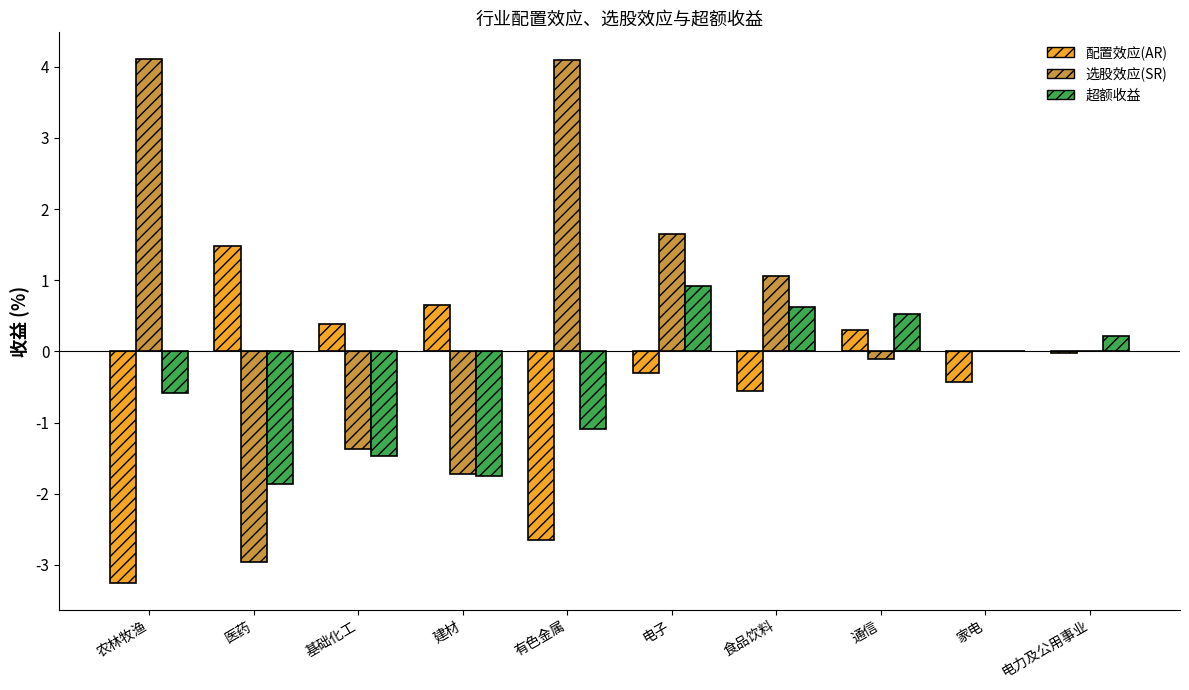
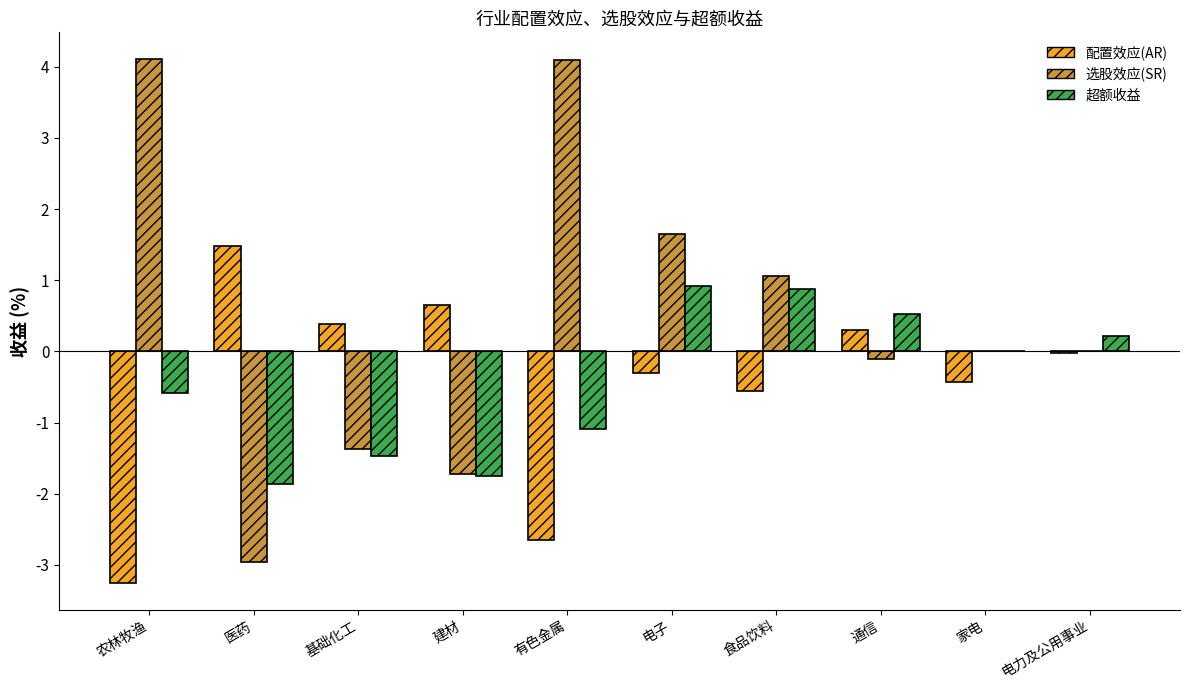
超额收益, 食品饮料: 0.6 -> 0.9
